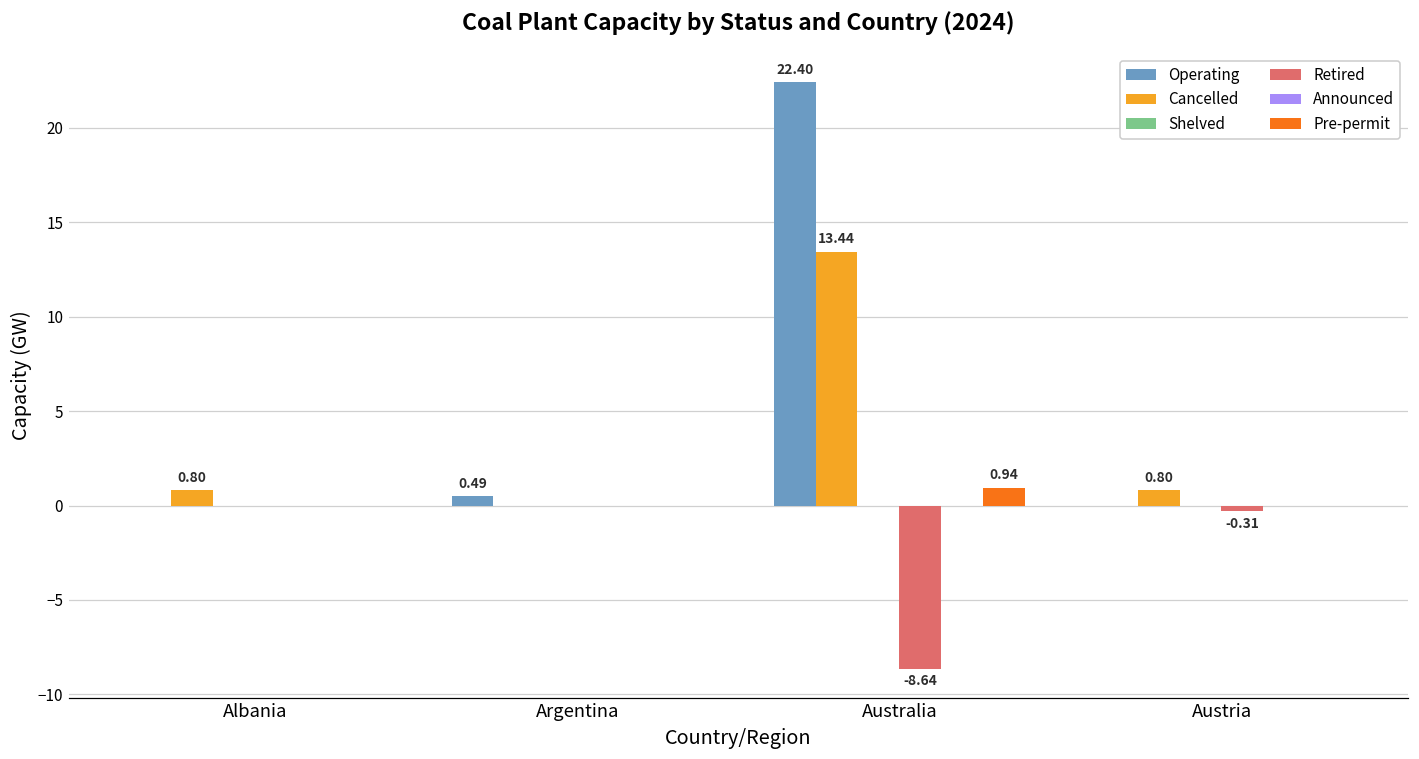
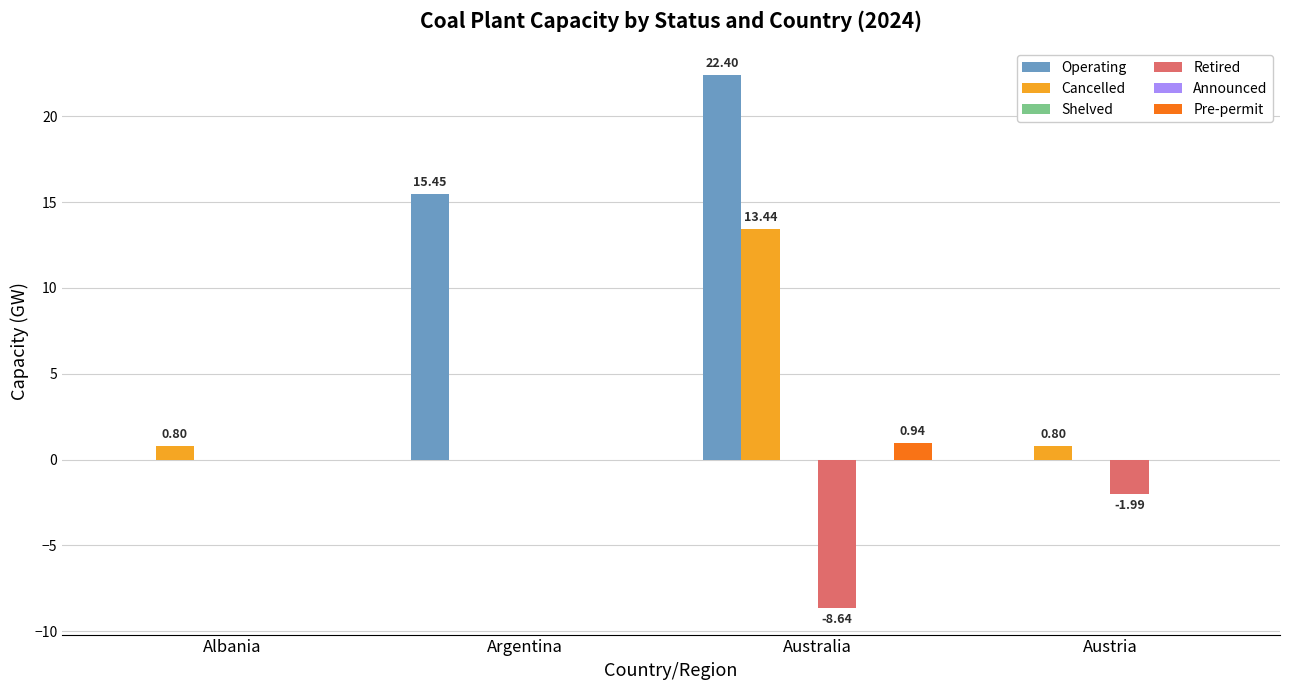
Operating, Argentina: 0.49 -> 15.45
Retired, Austria: -0.31 -> -1.99
